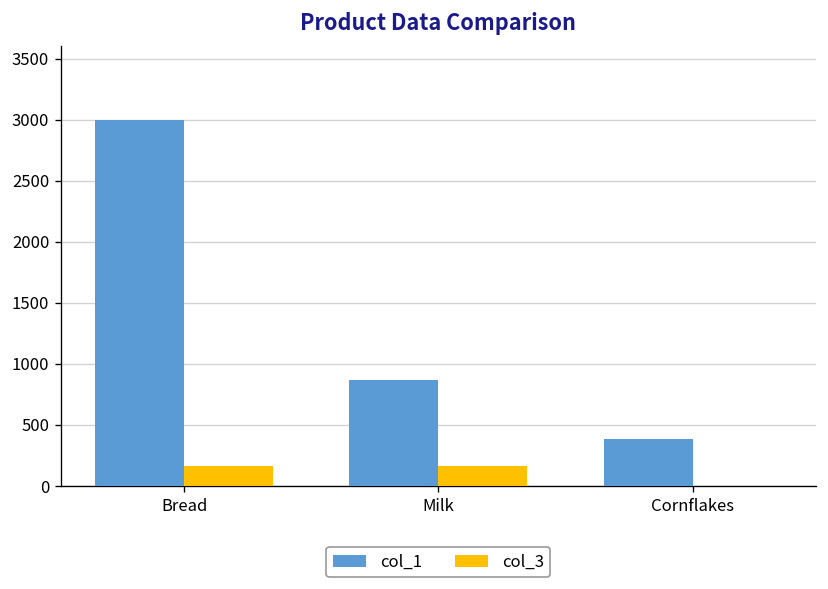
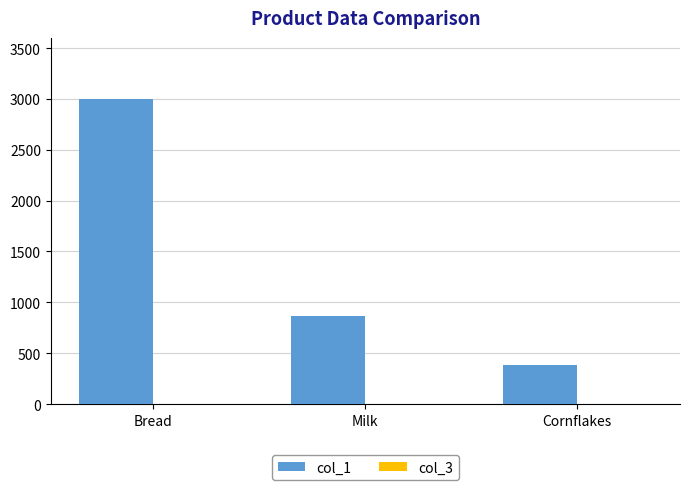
col_3, Bread: 160 -> 0
col_3, Milk: 160 -> 0
